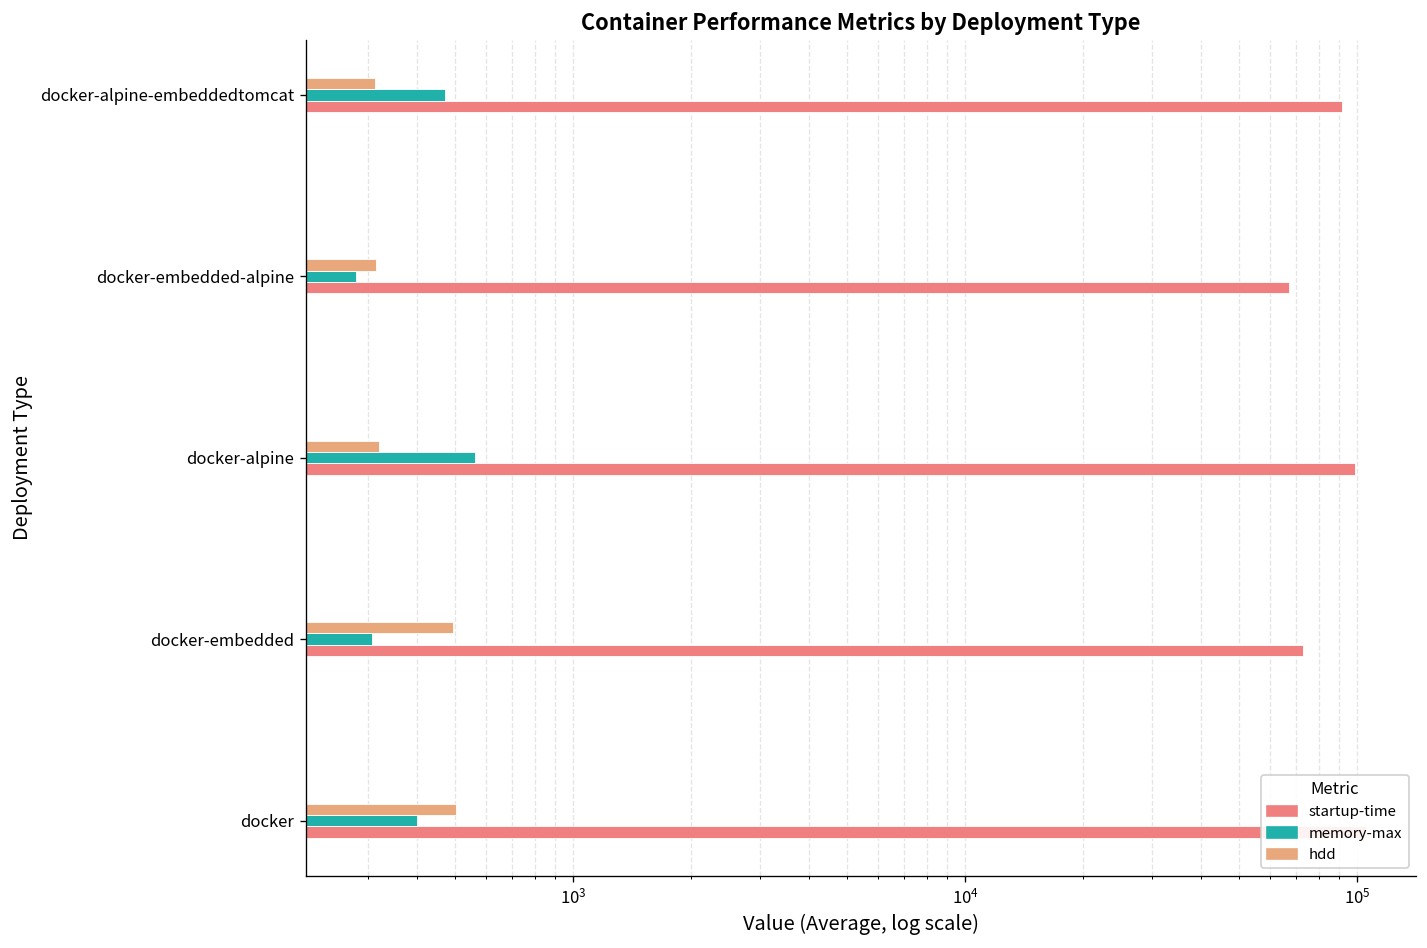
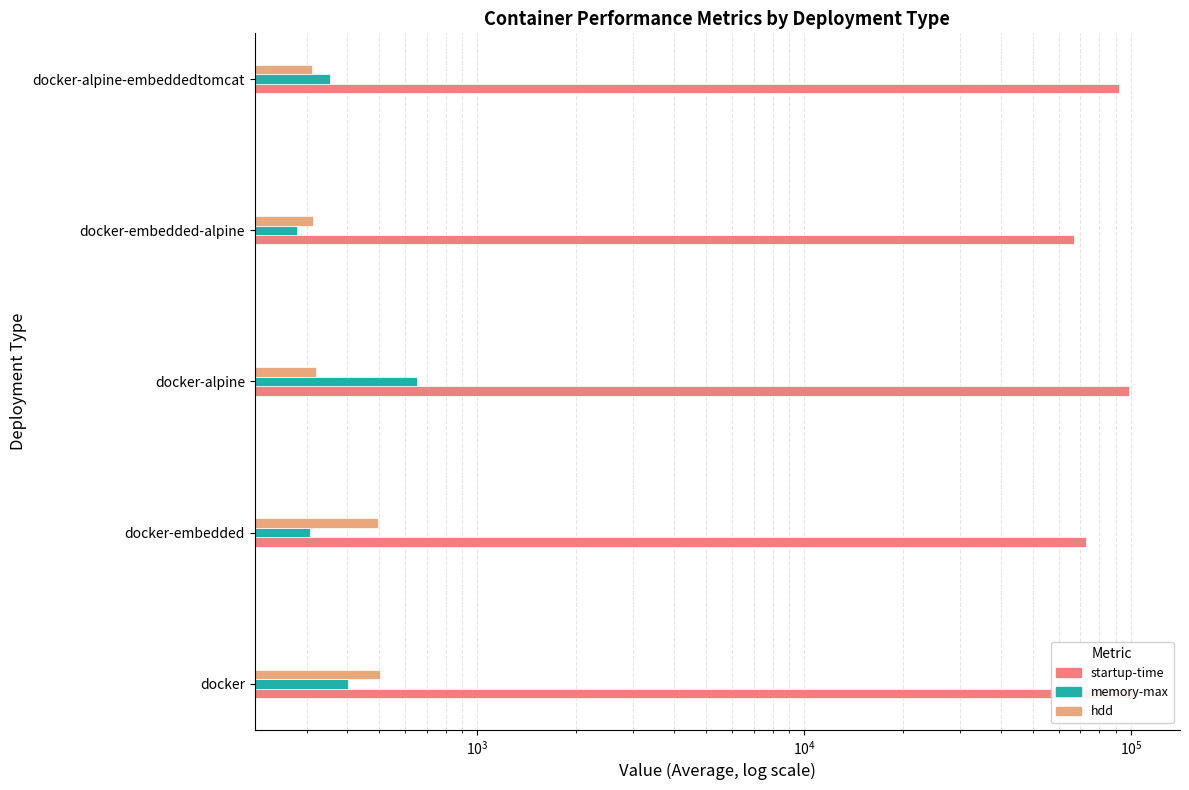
memory-max, docker-alpine-embeddedtomcat: 470 -> 350
memory-max, docker-alpine: 560 -> 650
